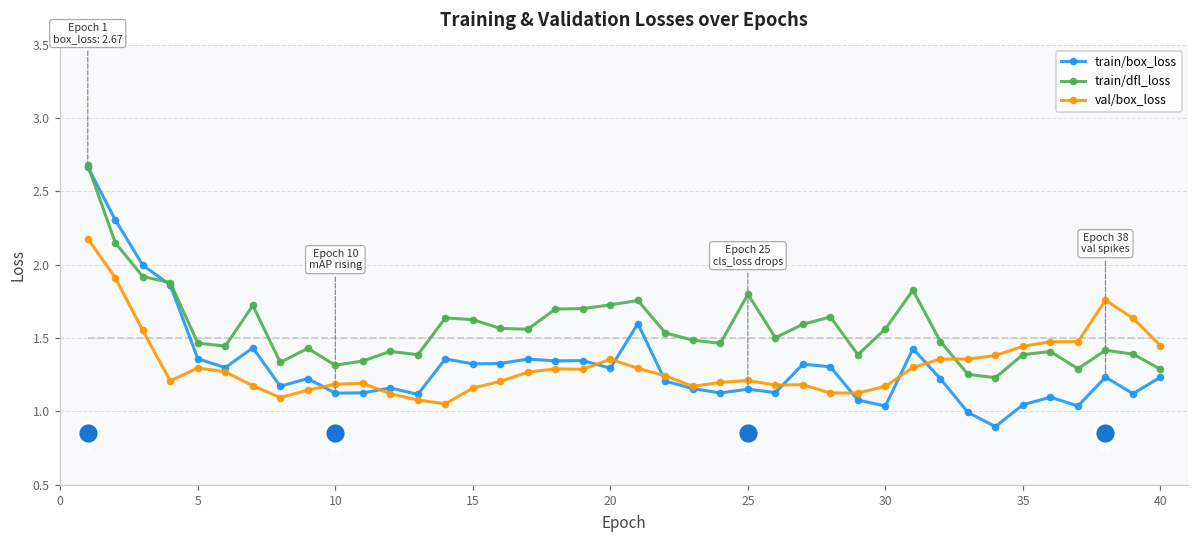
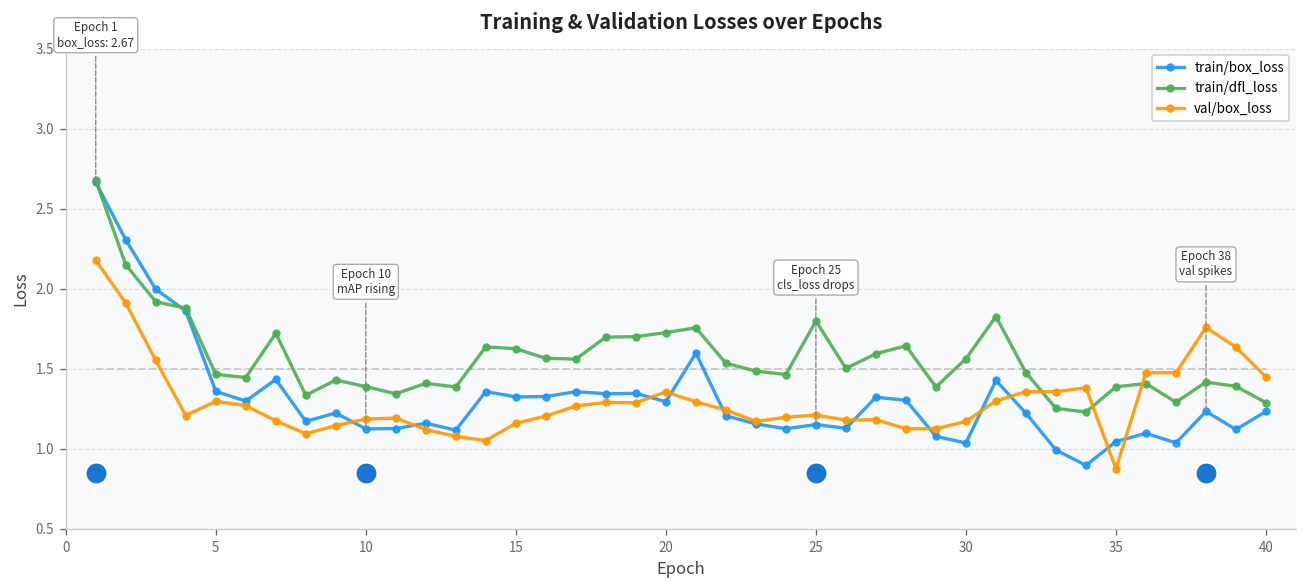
train/dfl_loss, 10: 1.31 -> 1.39
val/box_loss, 35: 1.44 -> 0.88
